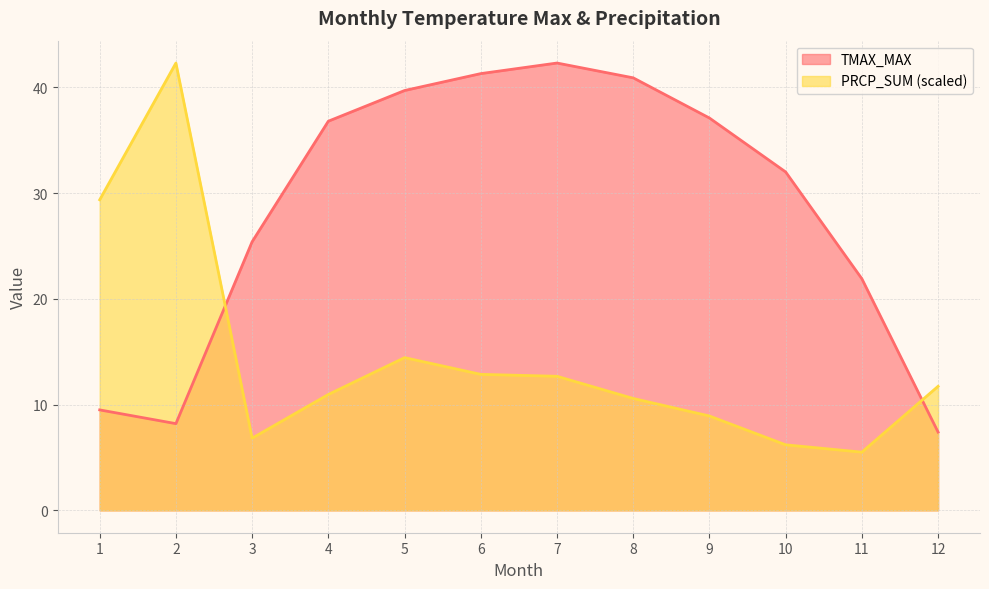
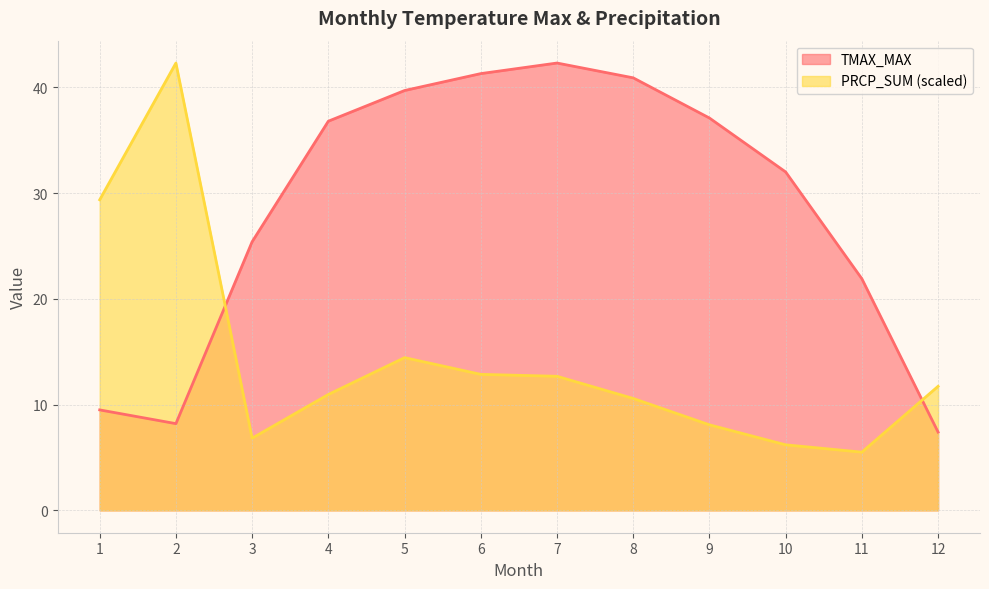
PRCP_SUM (scaled), 9: 8.9 -> 8.1
